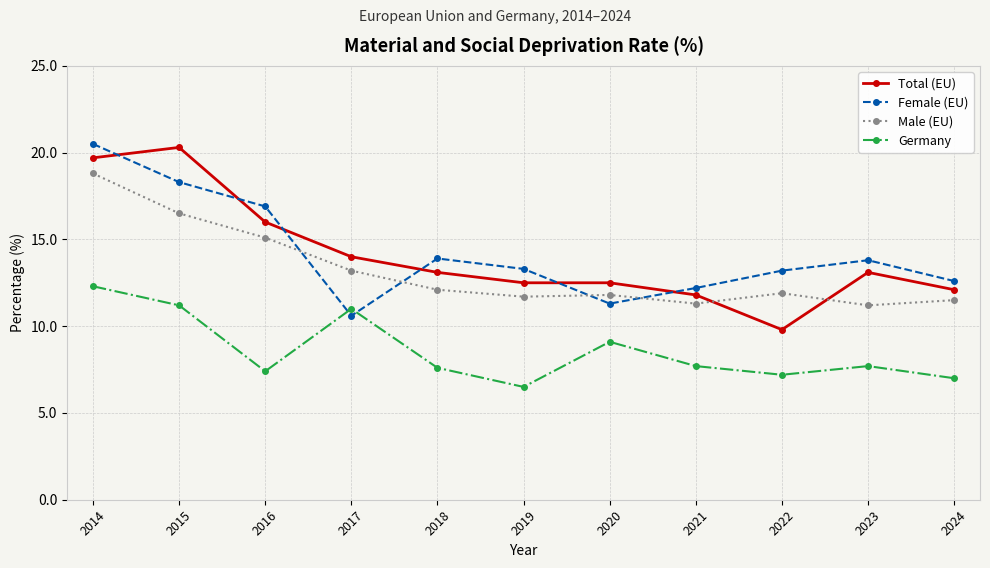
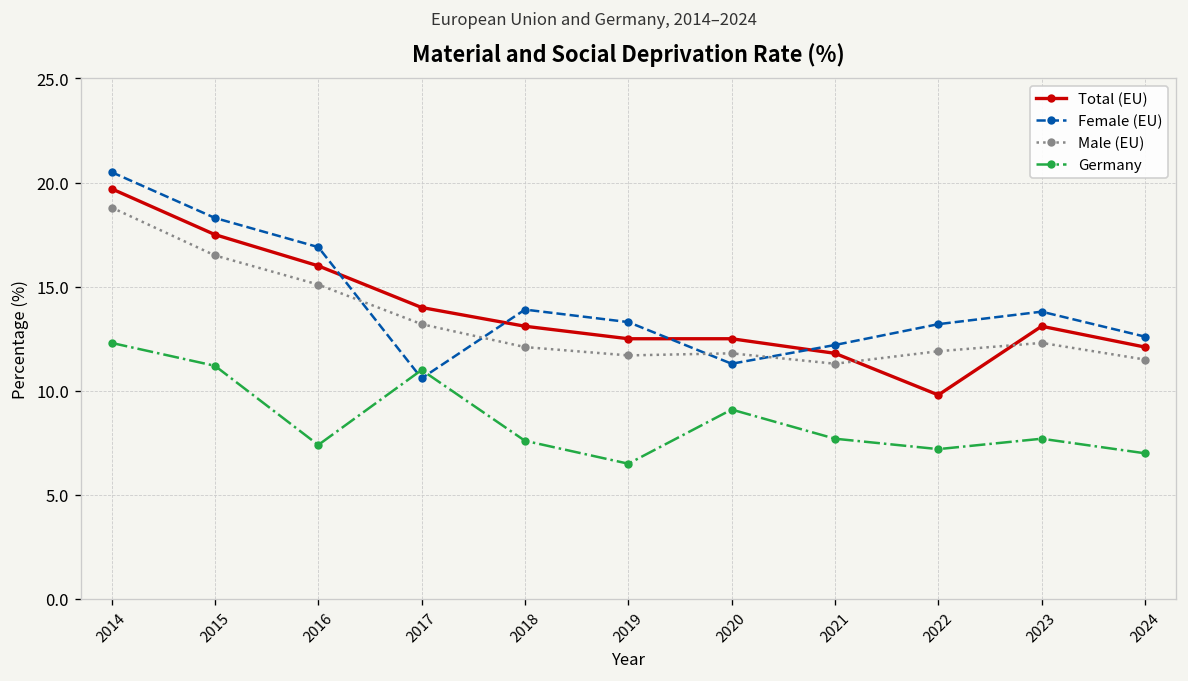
Total (EU), 2015: 20.3 -> 17.5
Male (EU), 2023: 11.2 -> 12.3
